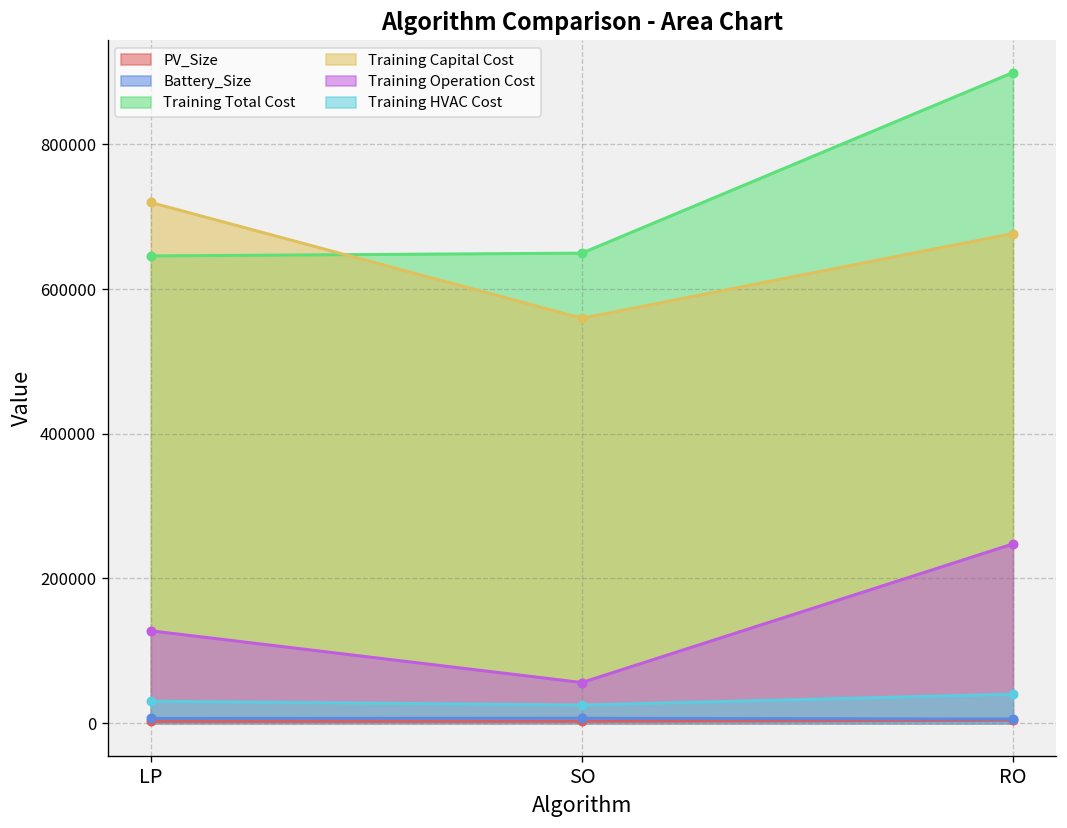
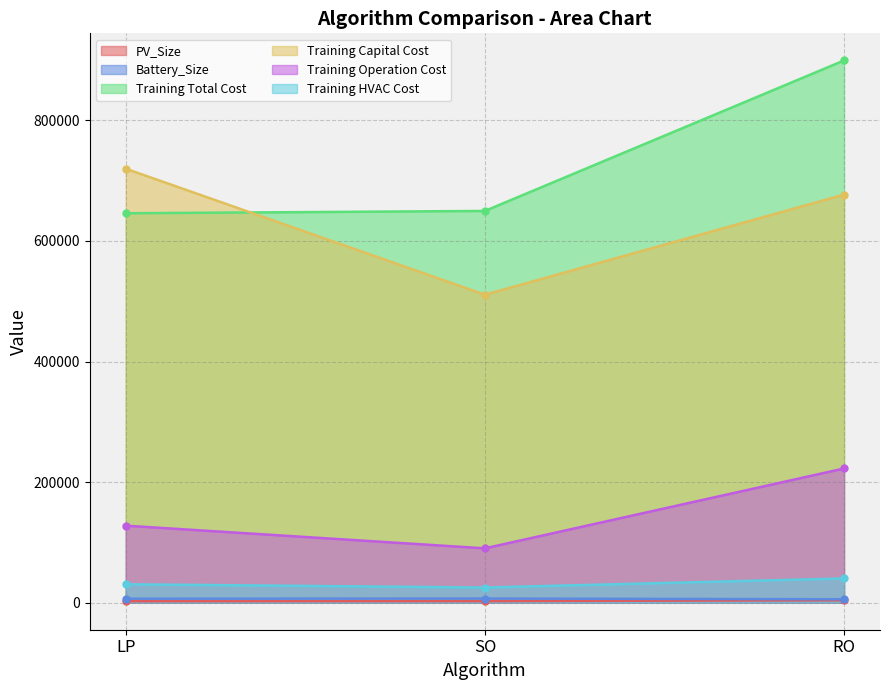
Training Capital Cost, SO: 560000 -> 510000
Training Operation Cost, SO: 60000 -> 90000
Training Operation Cost, RO: 250000 -> 220000
